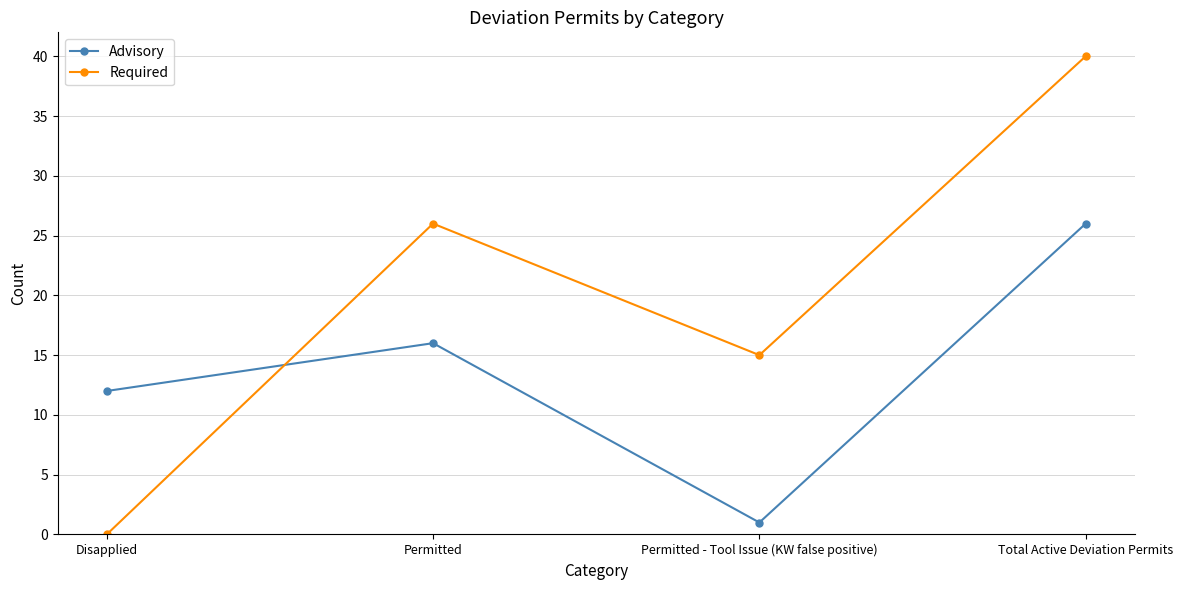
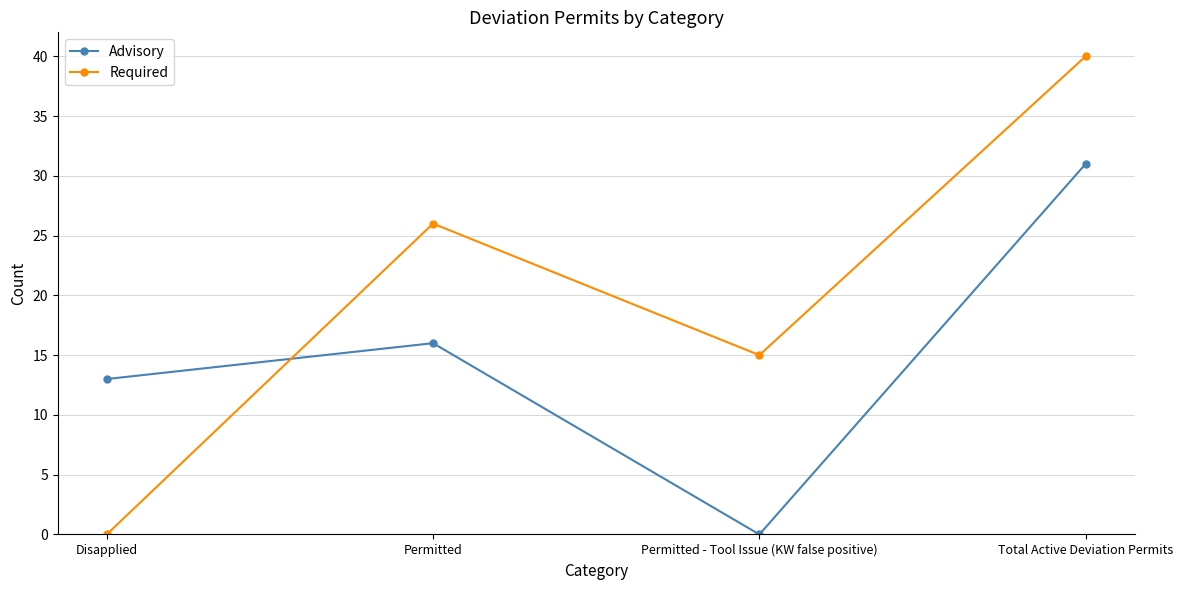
Advisory, Disapplied: 12 -> 13
Advisory, Permitted - Tool Issue (KW false positive): 1 -> 0
Advisory, Total Active Deviation Permits: 26 -> 31
